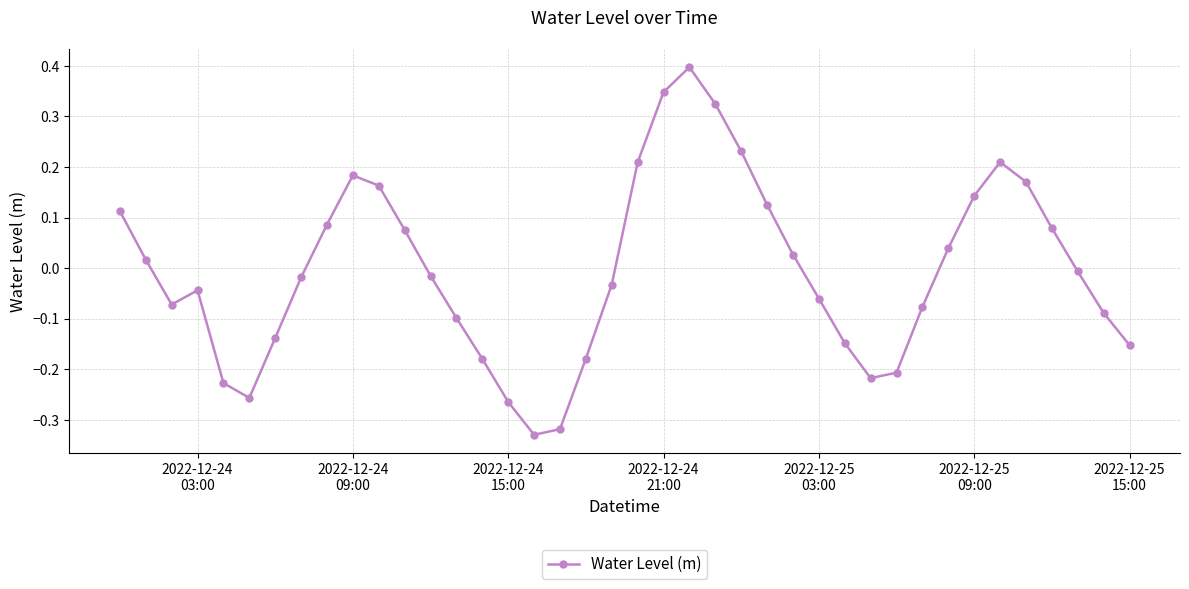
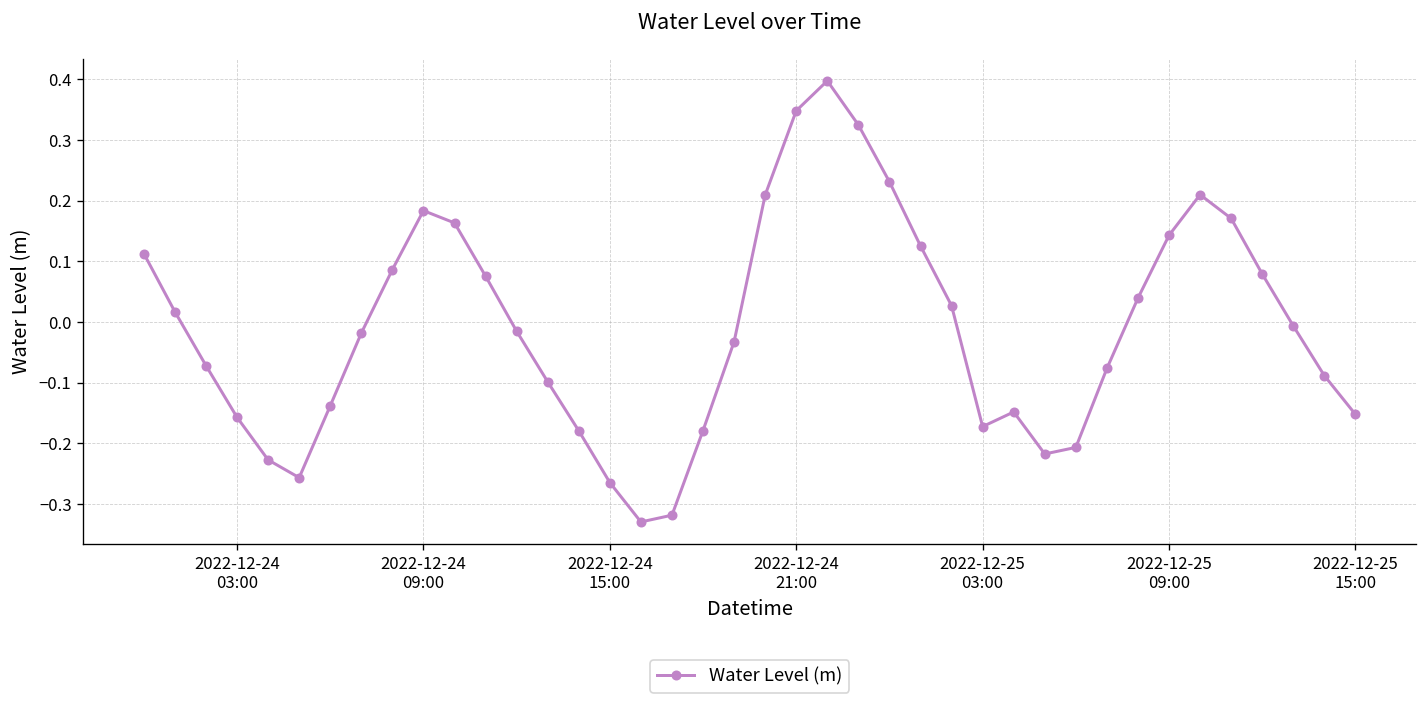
2022-12-24 03:00: -0.04 -> -0.16
2022-12-25 03:00: -0.06 -> -0.17
